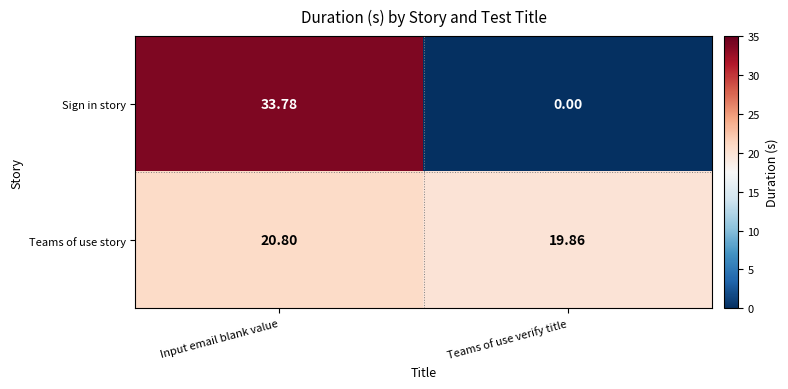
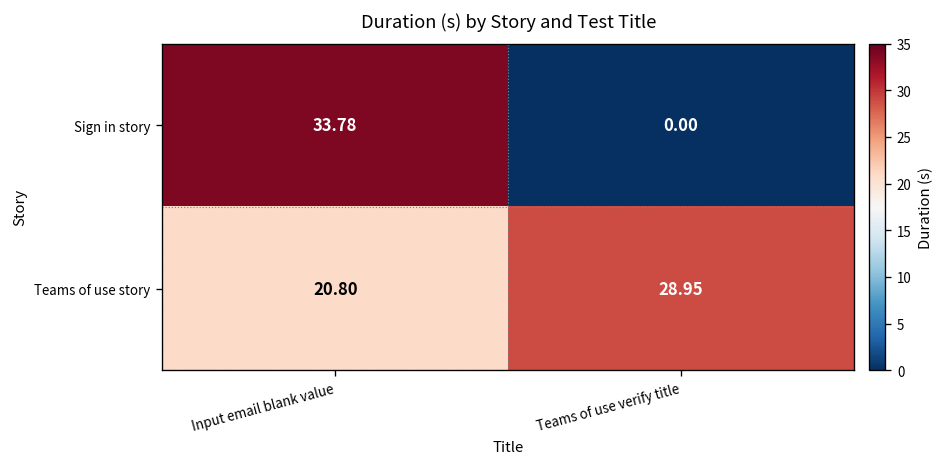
Teams of use story, Teams of use verify title: 19.86 -> 28.95
